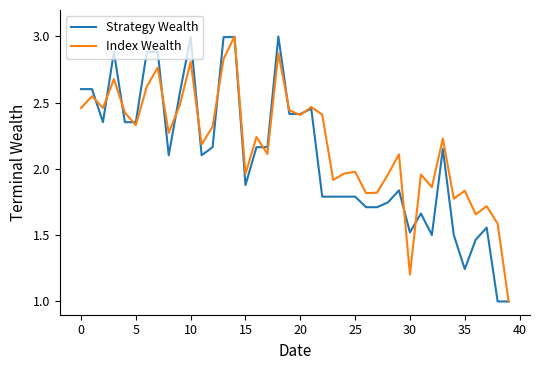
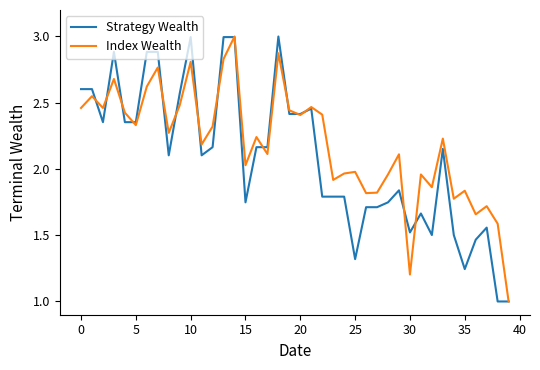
Strategy Wealth, 15: 1.88 -> 1.75
Index Wealth, 15: 1.96 -> 2.03
Strategy Wealth, 25: 1.79 -> 1.32
